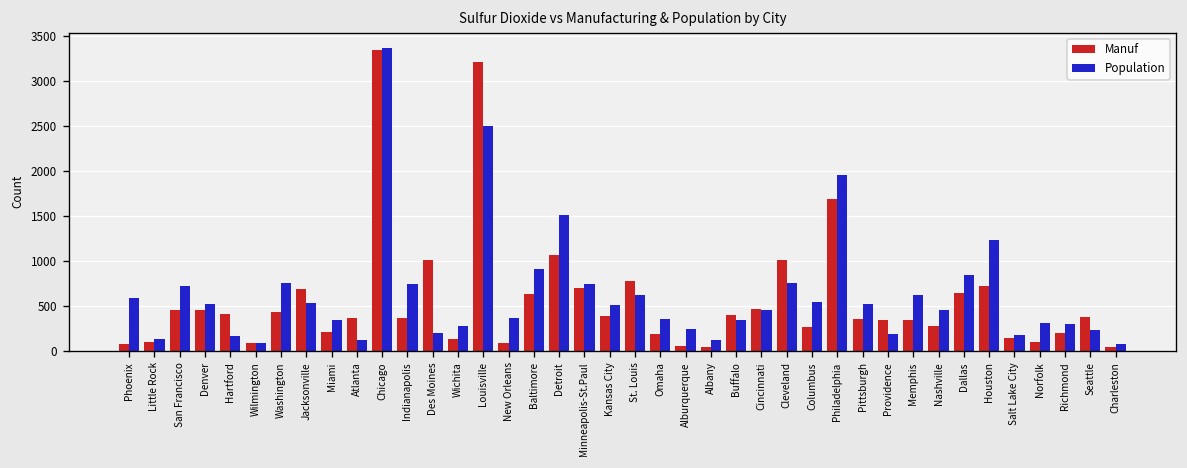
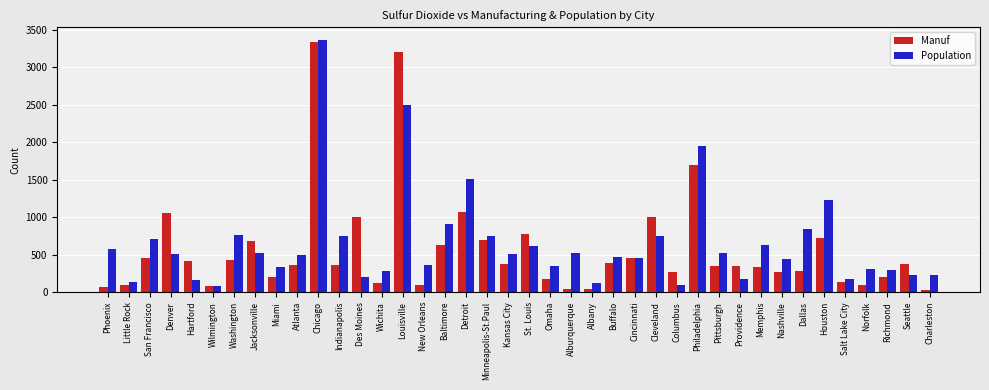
Manuf, Denver: 500 -> 1100
Population, Atlanta: 100 -> 500
Population, Alburquerque: 200 -> 500
Population, Buffalo: 300 -> 500
Population, Columbus: 500 -> 100
Manuf, Dallas: 600 -> 300
Population, Charleston: 100 -> 200
